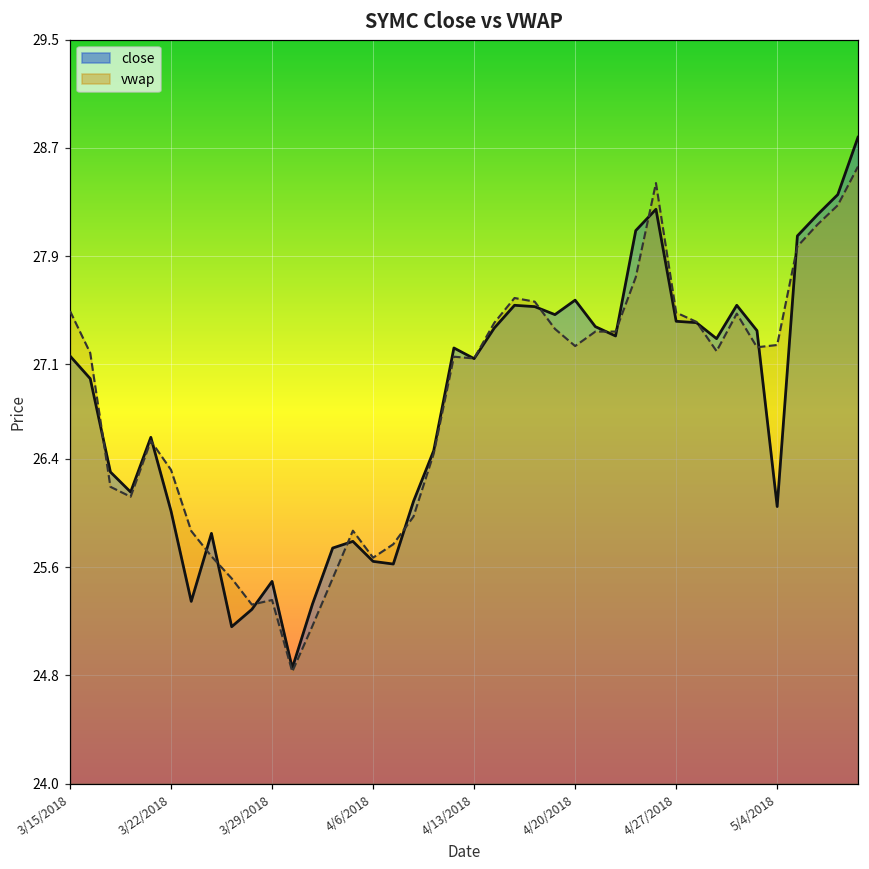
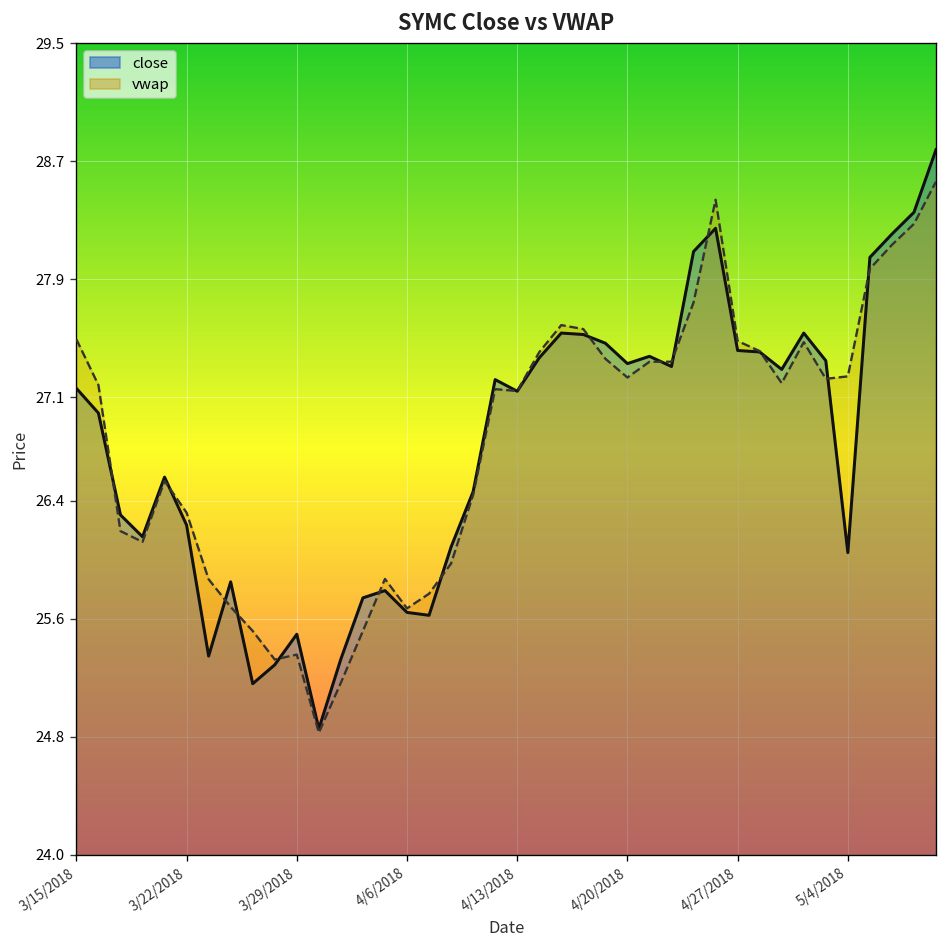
close, 3/22/2018: 26.01 -> 26.23
close, 4/20/2018: 27.57 -> 27.33
